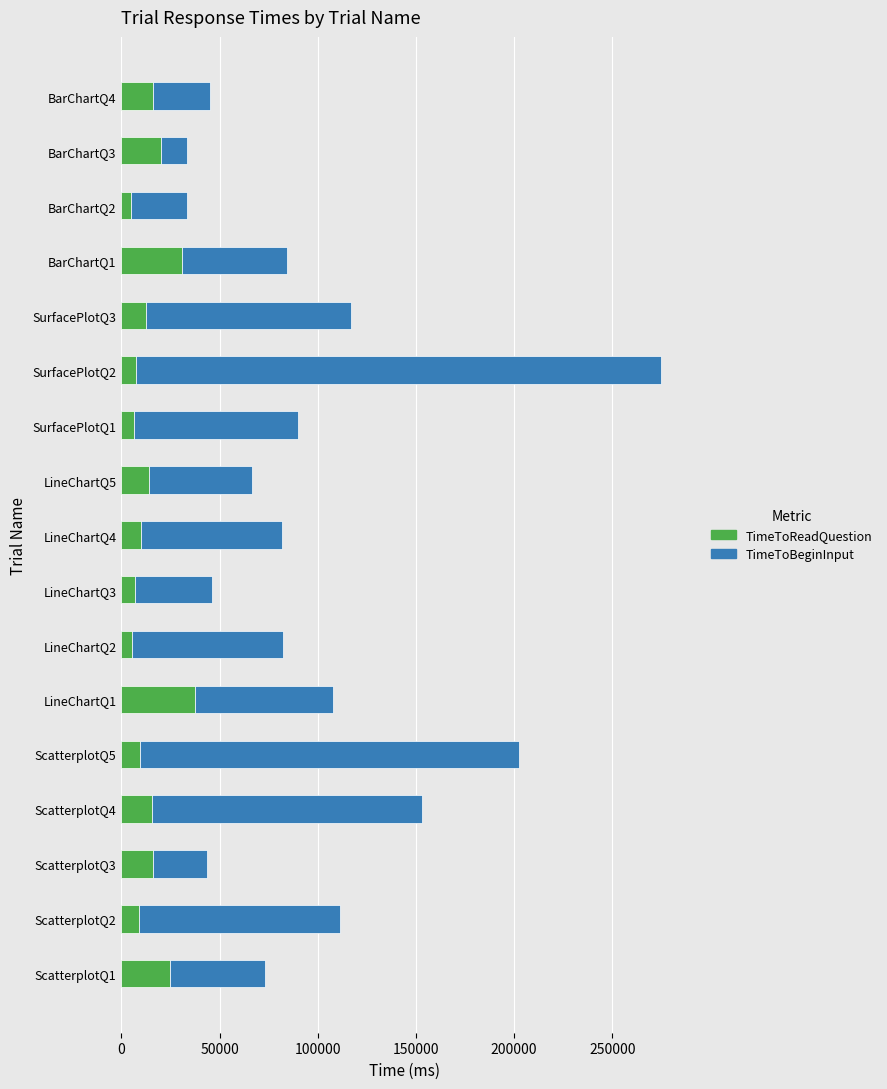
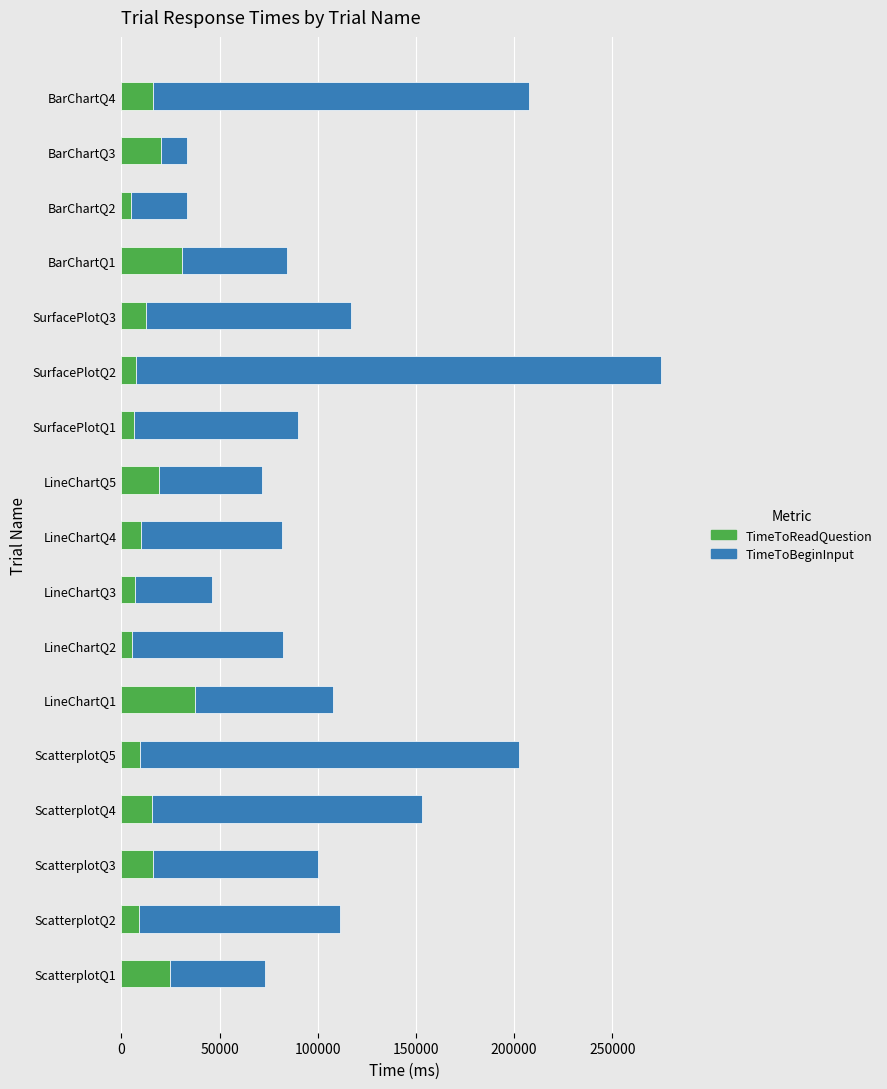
TimeToBeginInput, BarChartQ4: 29000 -> 192000
TimeToReadQuestion, LineChartQ5: 14000 -> 19000
TimeToBeginInput, ScatterplotQ3: 27000 -> 84000
